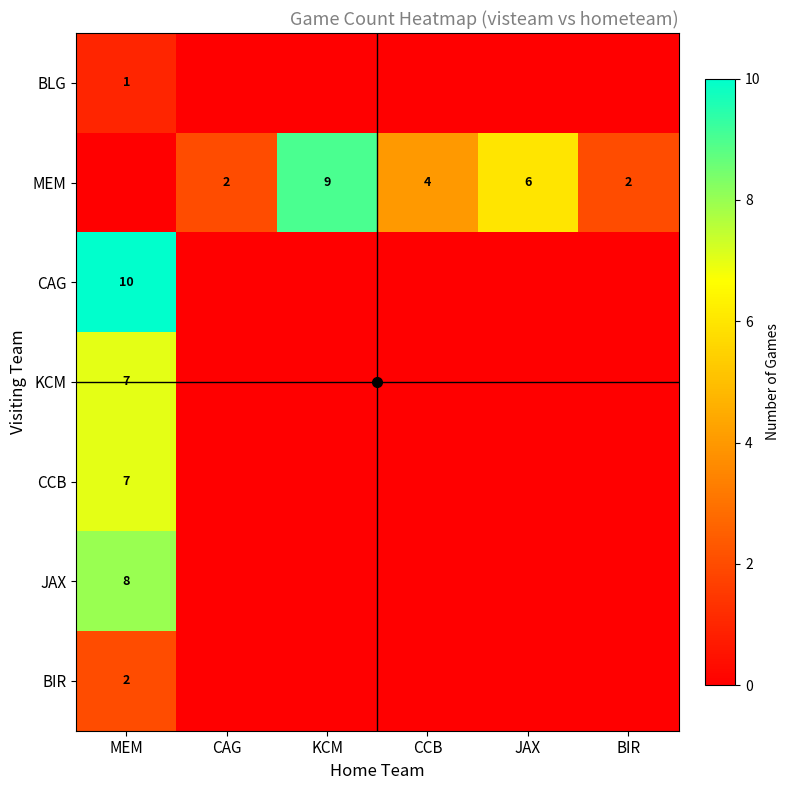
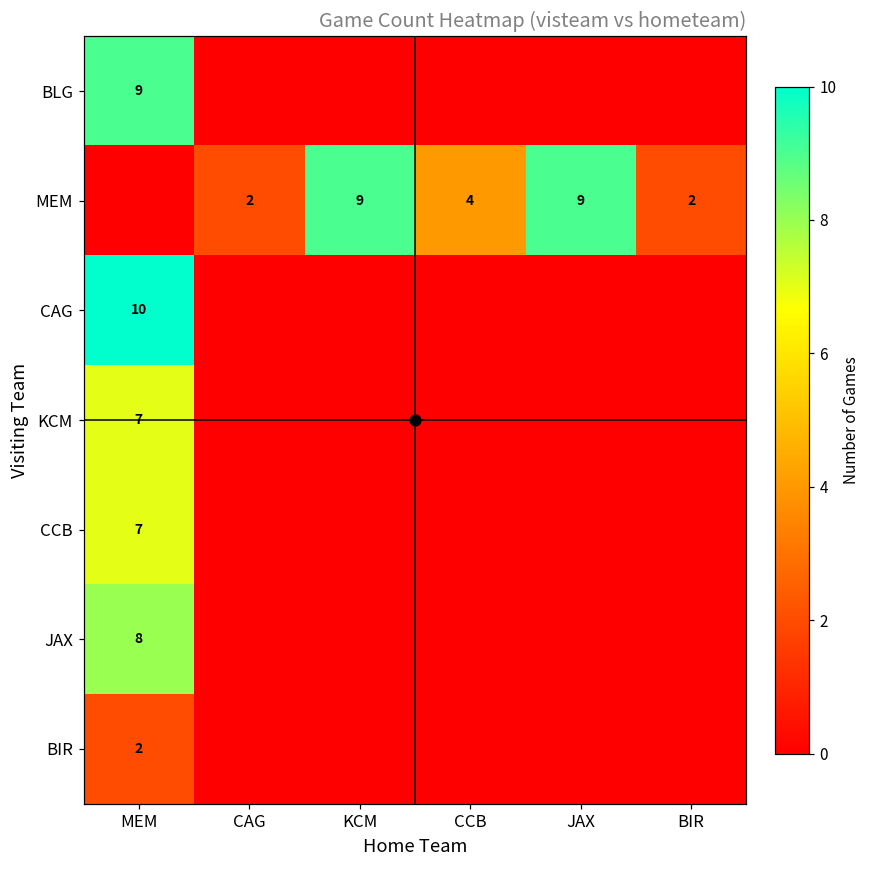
BLG, MEM: 1 -> 9
MEM, JAX: 6 -> 9
